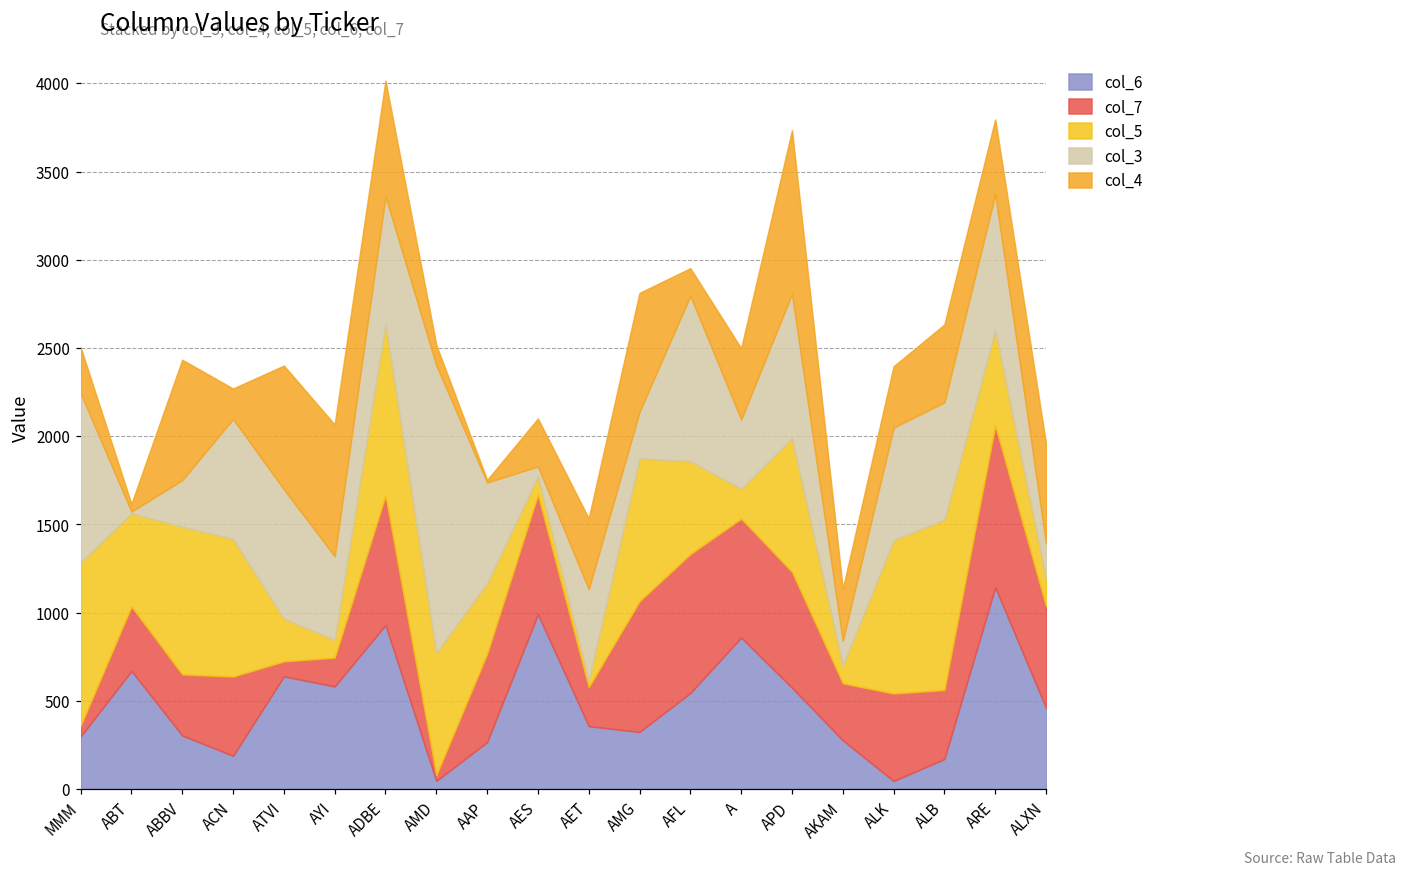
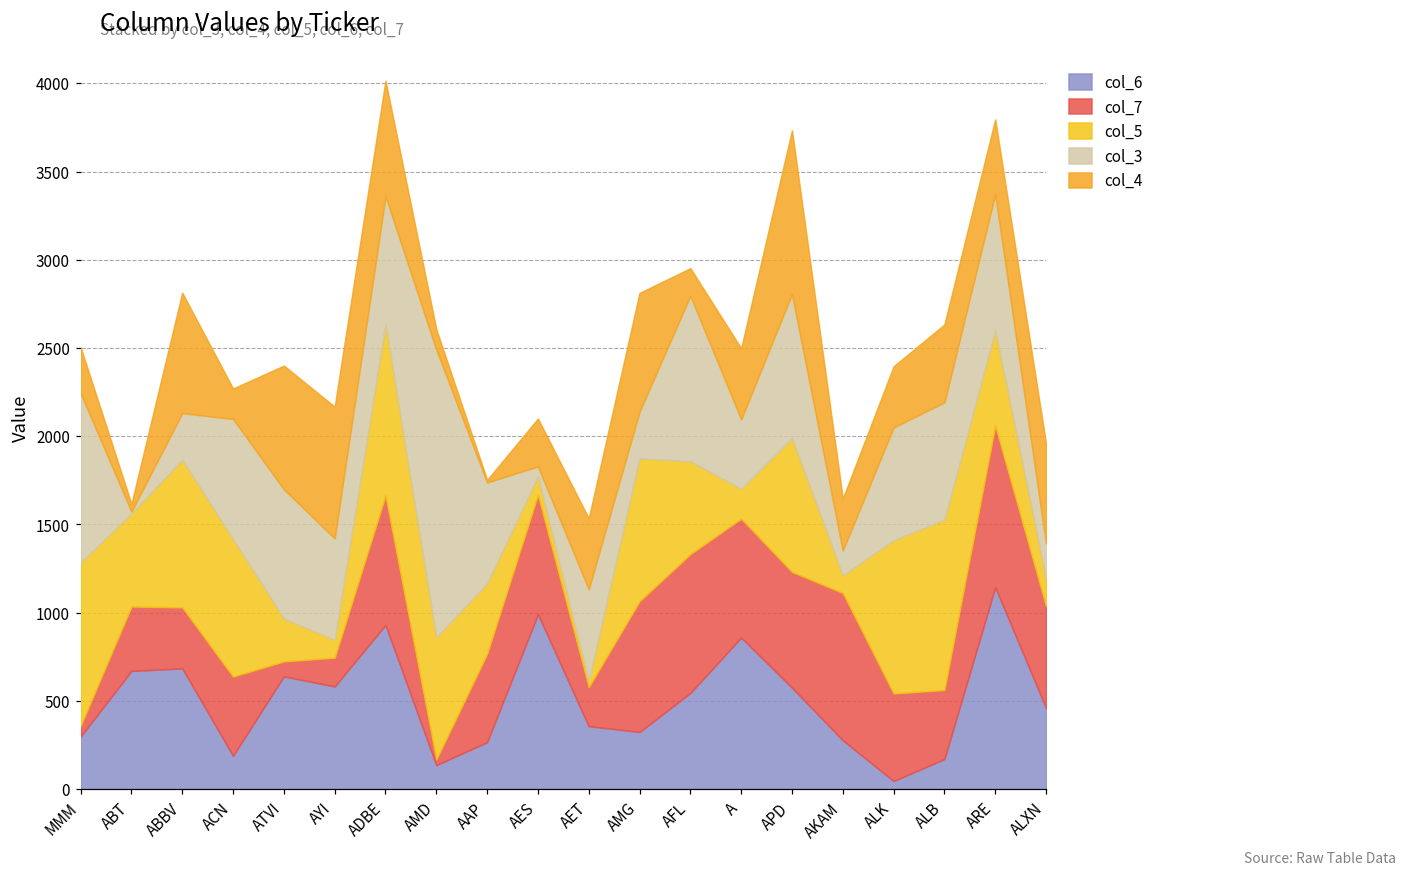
col_6, ABBV: 300 -> 680
col_3, AYI: 470 -> 580
col_6, AMD: 50 -> 140
col_7, AKAM: 320 -> 840
